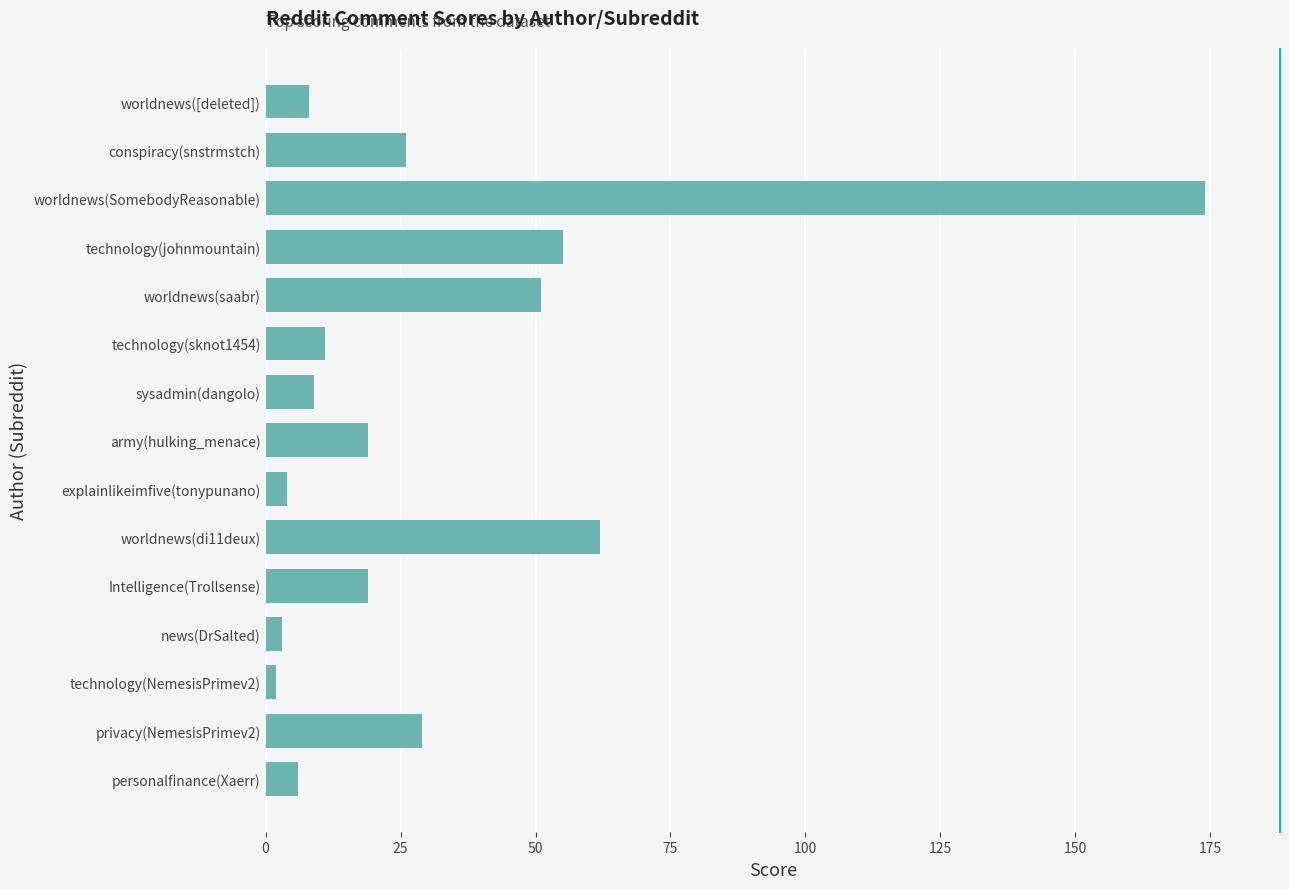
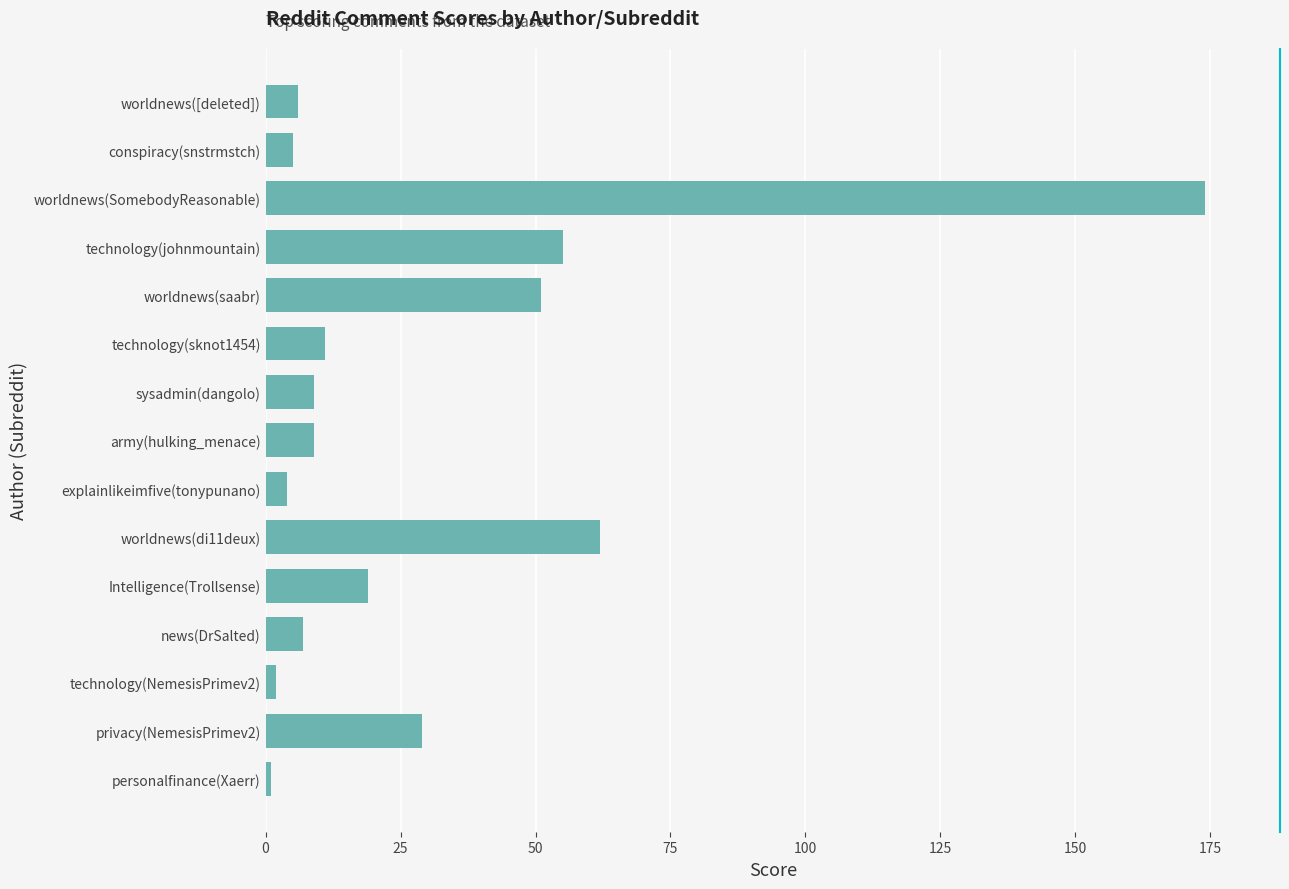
worldnews([deleted]): 8 -> 6
conspiracy(snstrmstch): 26 -> 5
army(hulking_menace): 19 -> 9
news(DrSalted): 3 -> 7
personalfinance(Xaerr): 6 -> 1
